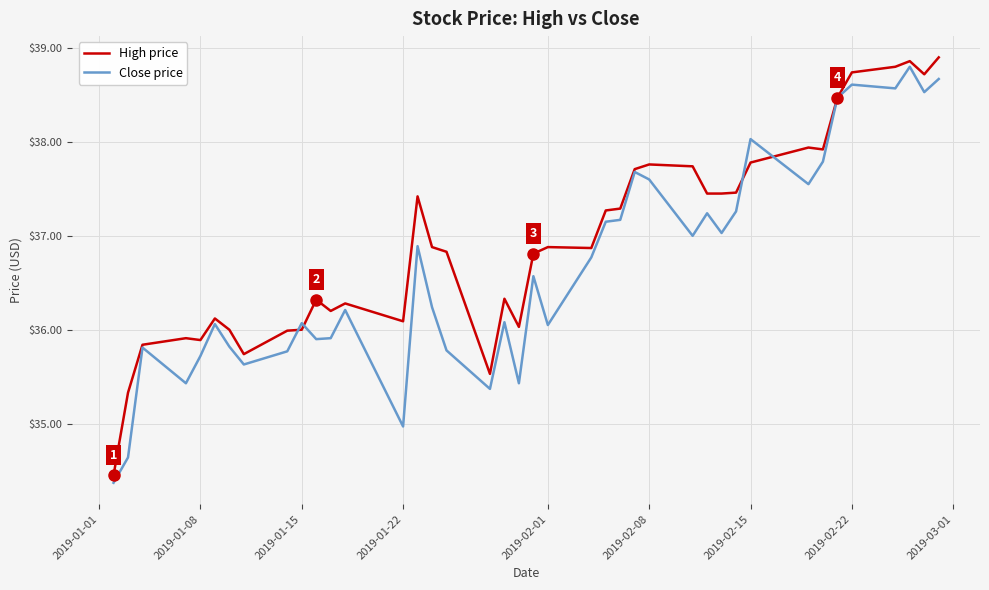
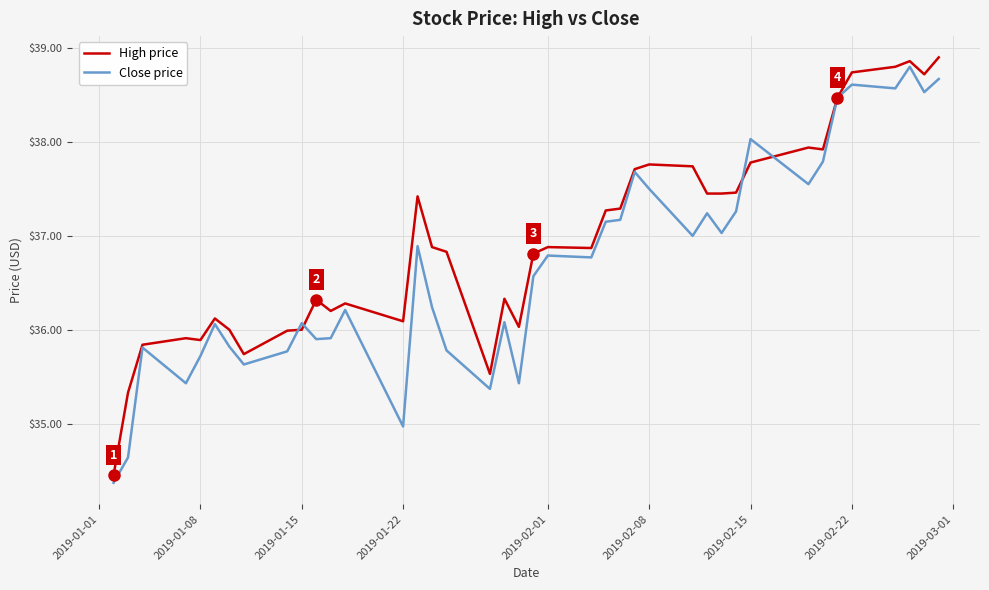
Close price, 2019-02-01: $36.1 -> $36.8
Close price, 2019-02-08: $37.6 -> $37.5
